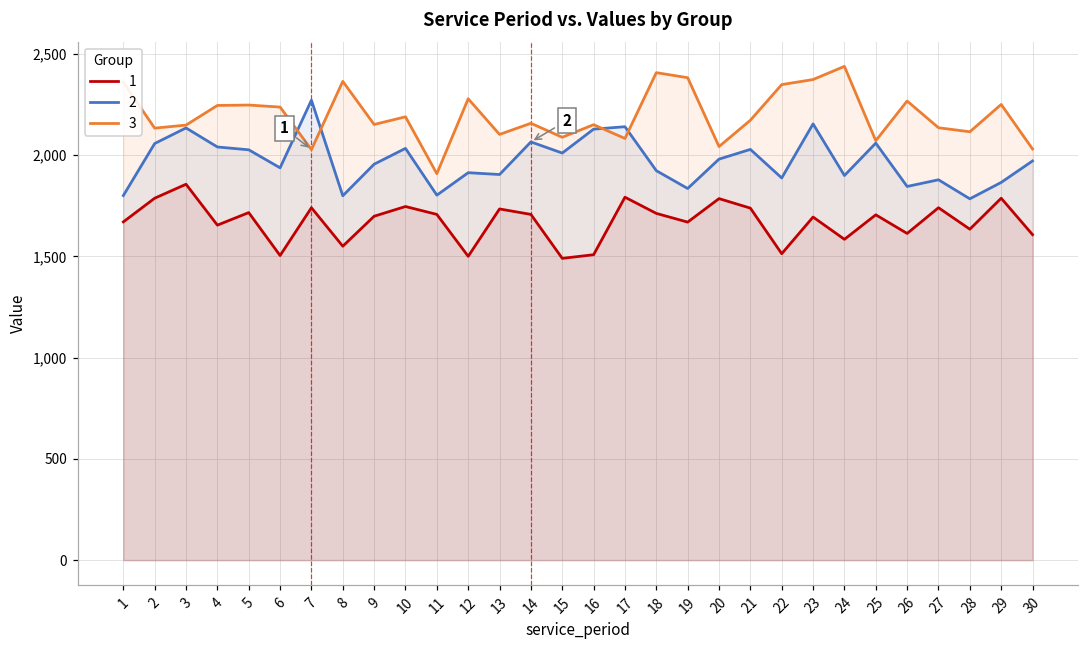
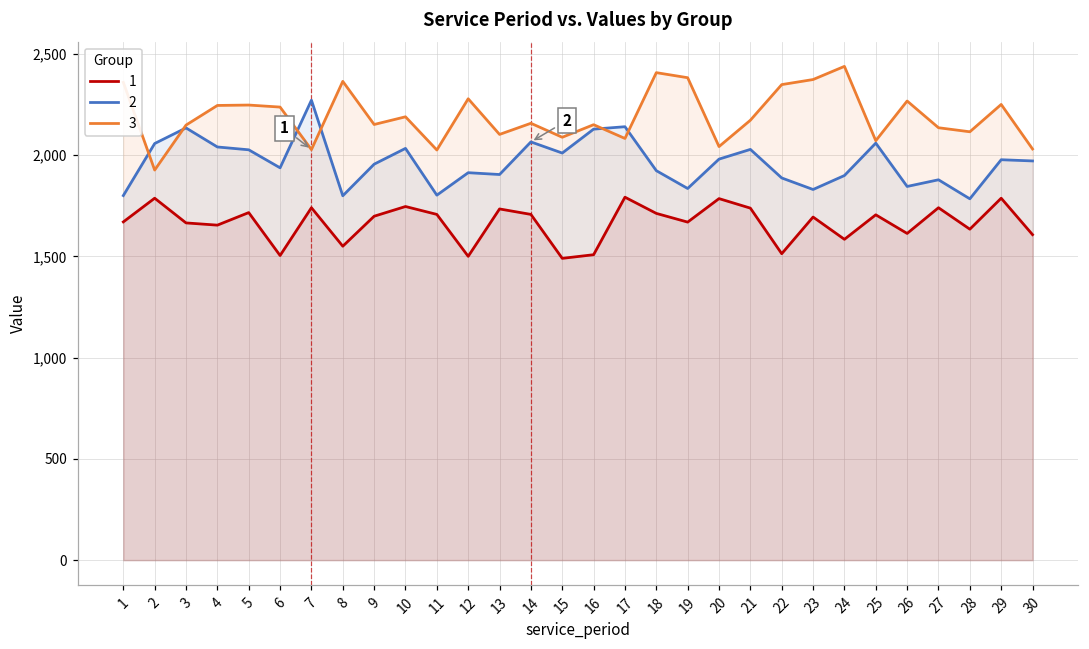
3, 2: 2,130 -> 1,930
1, 3: 1,860 -> 1,670
3, 11: 1,910 -> 2,030
2, 23: 2,150 -> 1,830
2, 29: 1,870 -> 1,980
